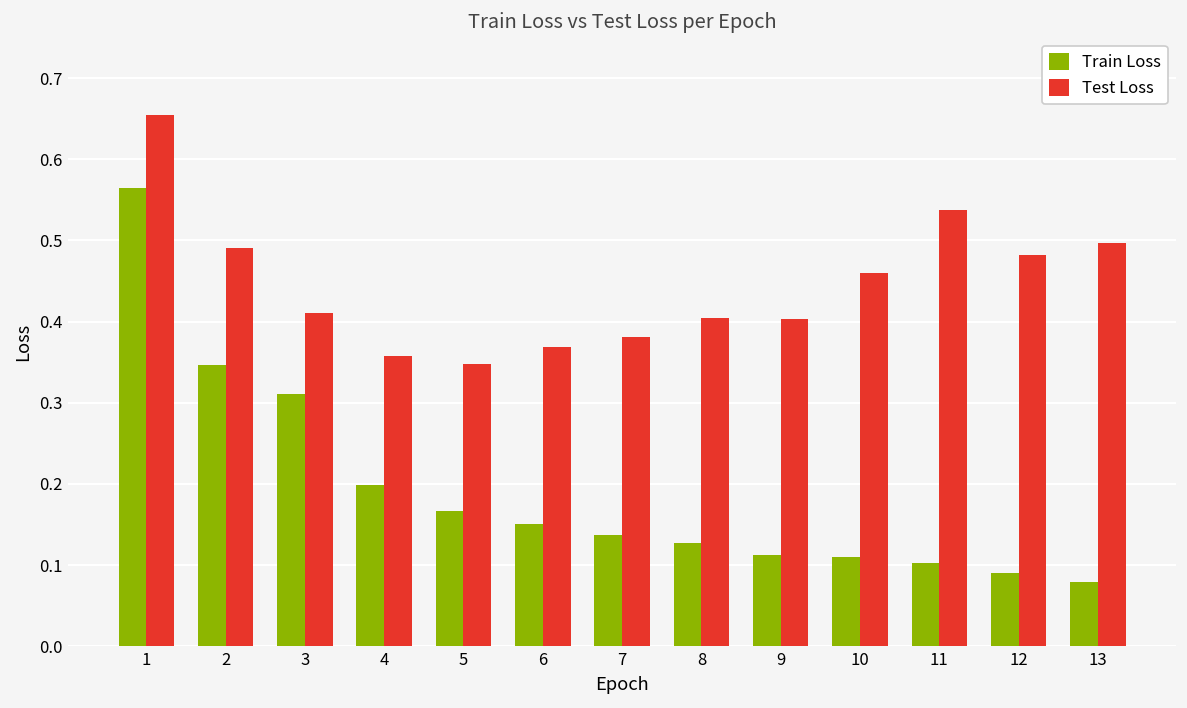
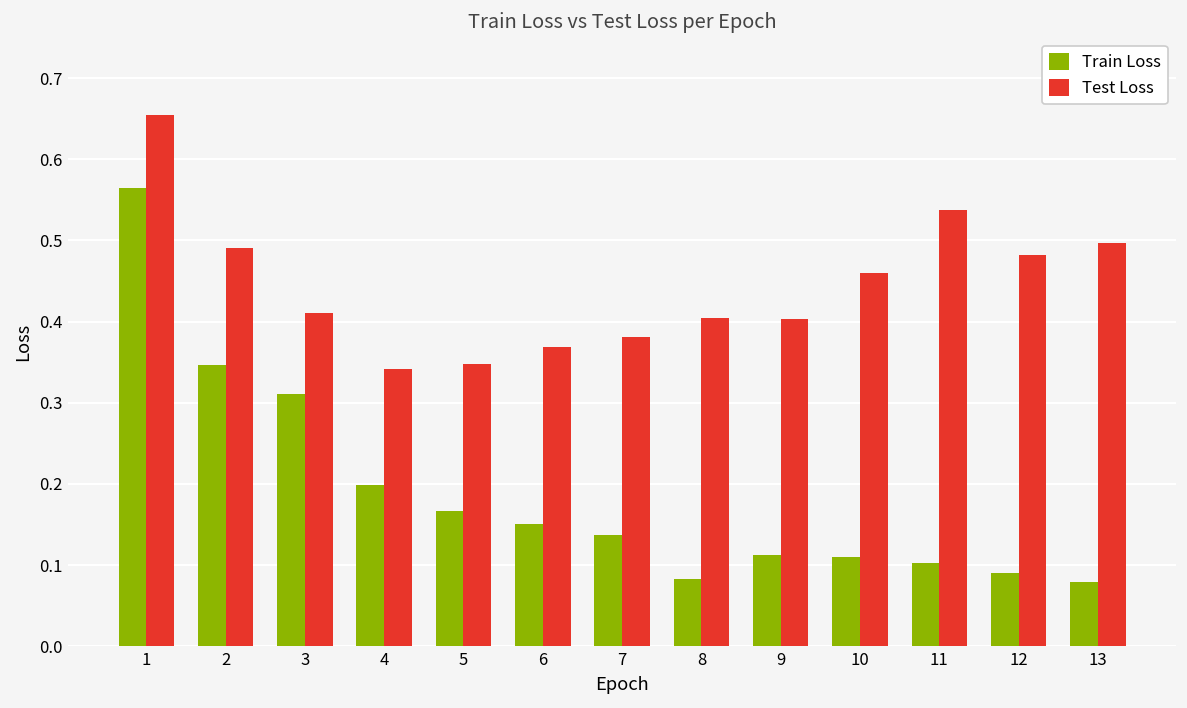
Test Loss, 4: 0.36 -> 0.34
Train Loss, 8: 0.13 -> 0.08
